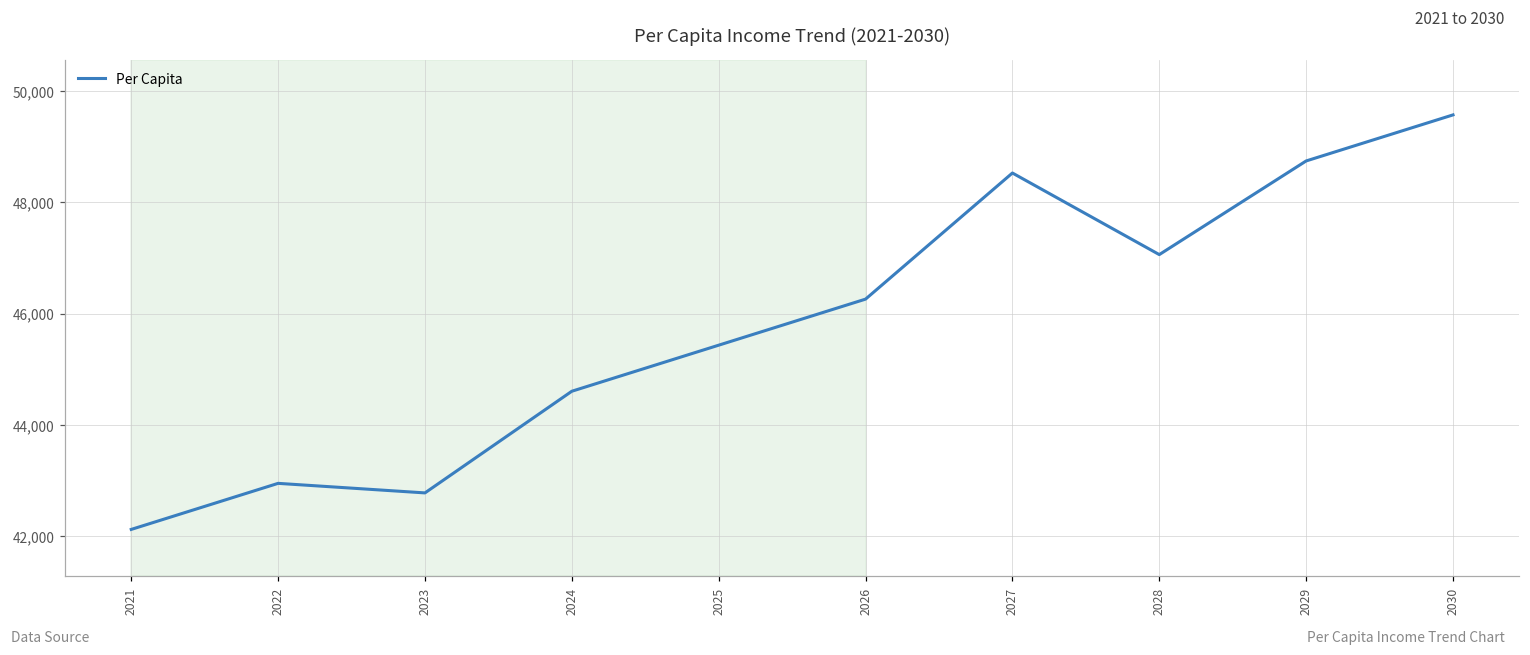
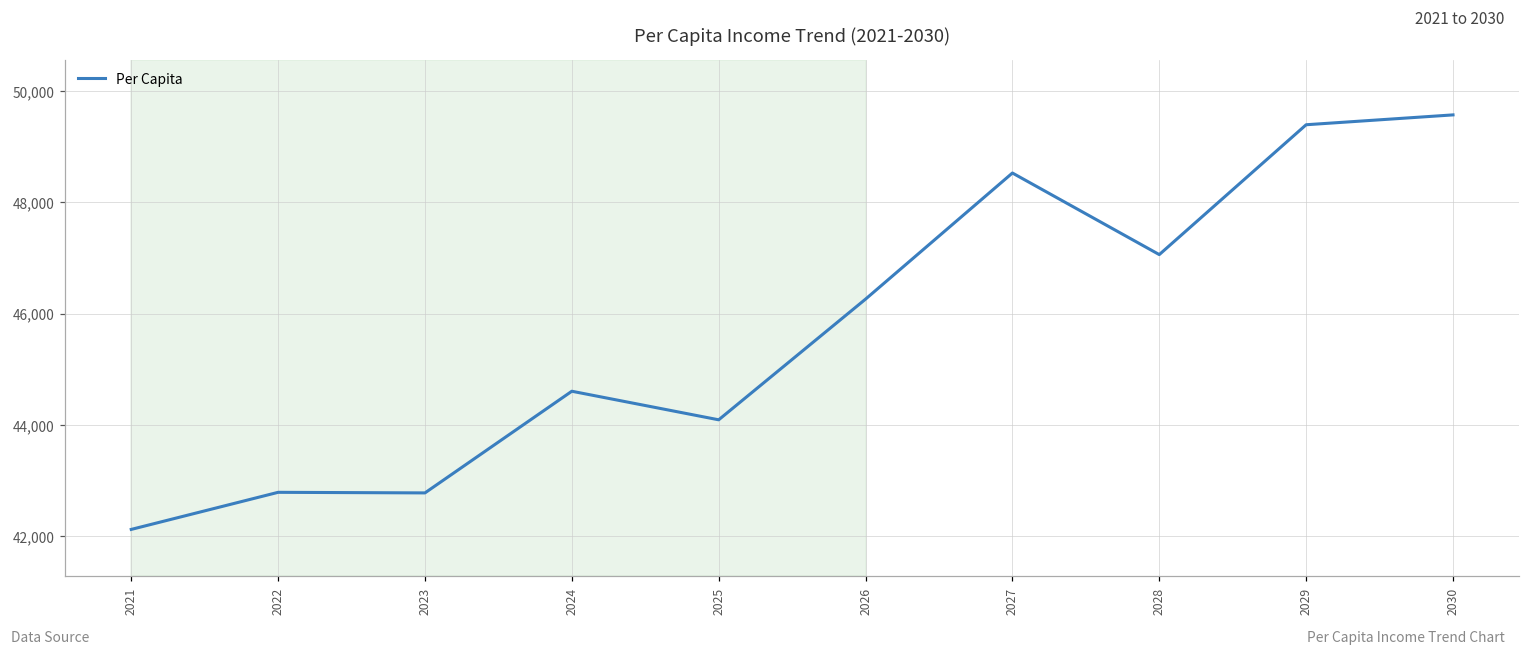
2022: 42,900 -> 42,800
2025: 45,400 -> 44,100
2029: 48,700 -> 49,400
